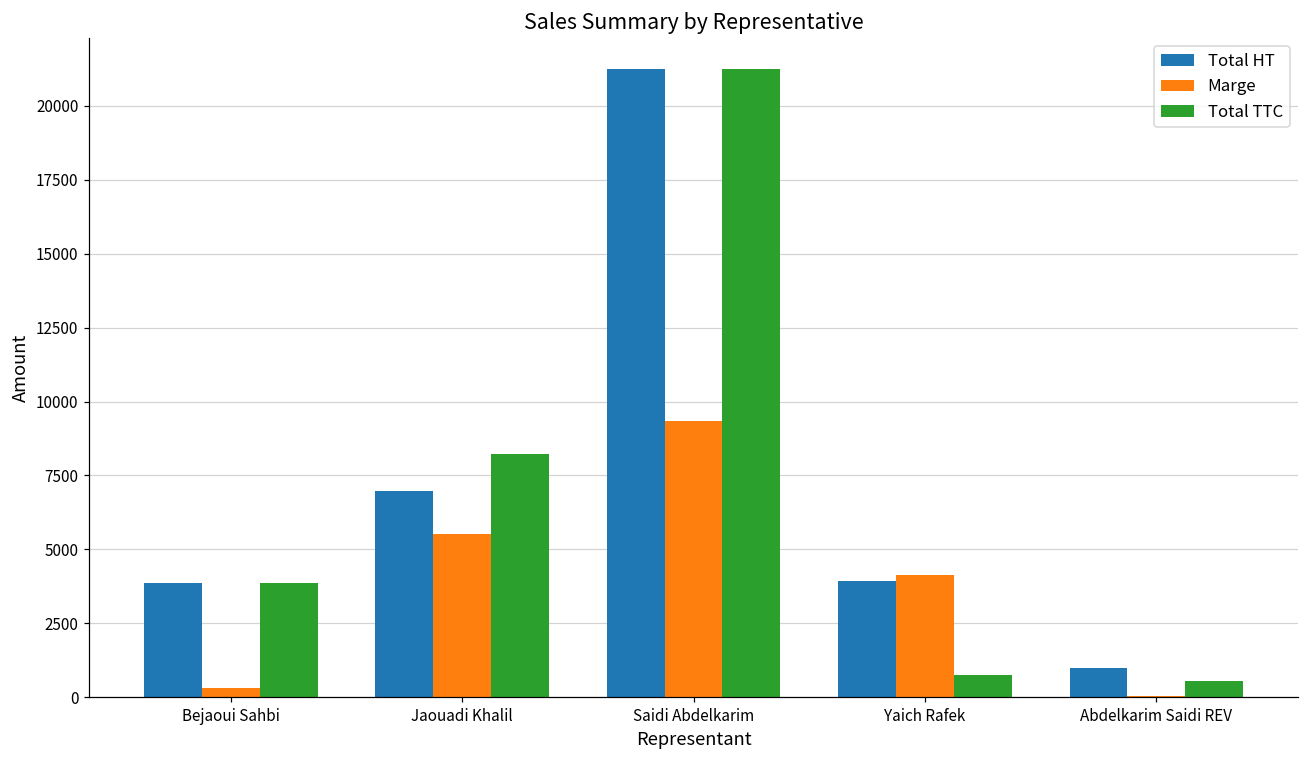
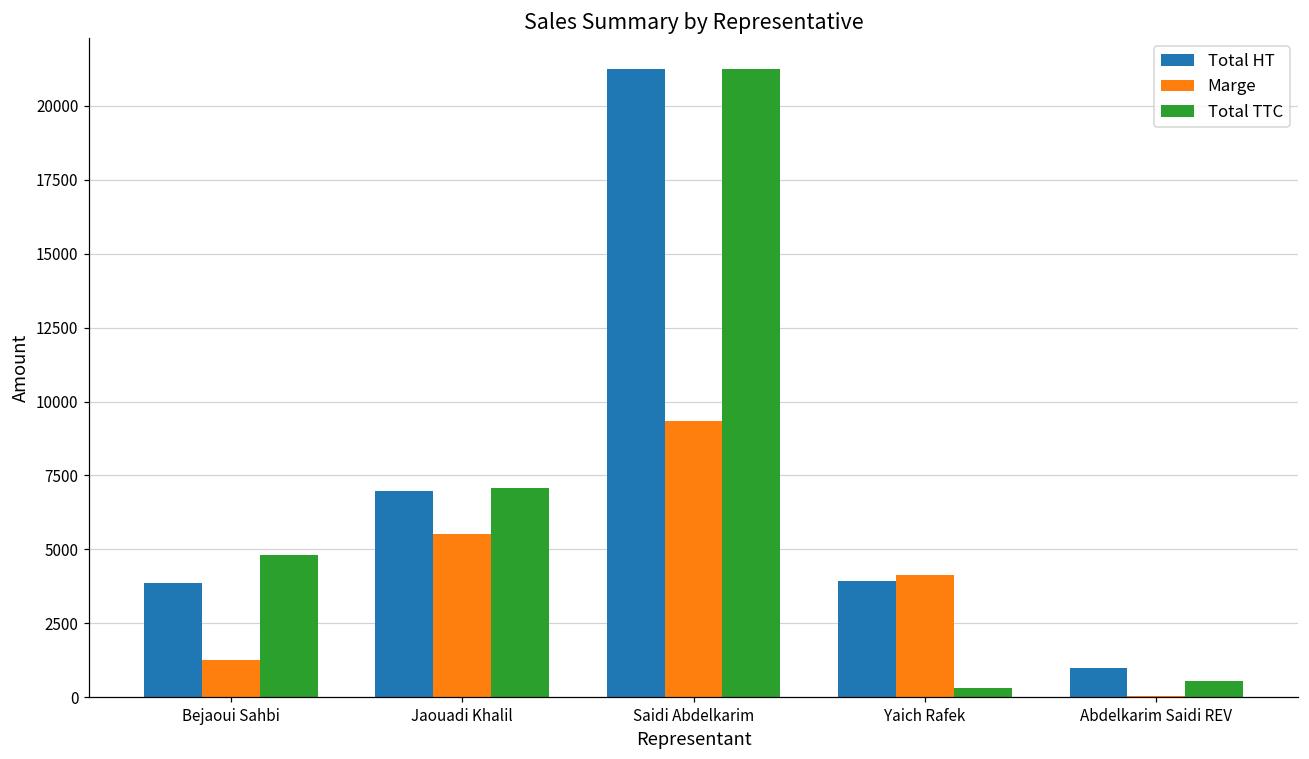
Marge, Bejaoui Sahbi: 300 -> 1300
Total TTC, Bejaoui Sahbi: 3800 -> 4800
Total TTC, Jaouadi Khalil: 8200 -> 7100
Total TTC, Yaich Rafek: 700 -> 300
